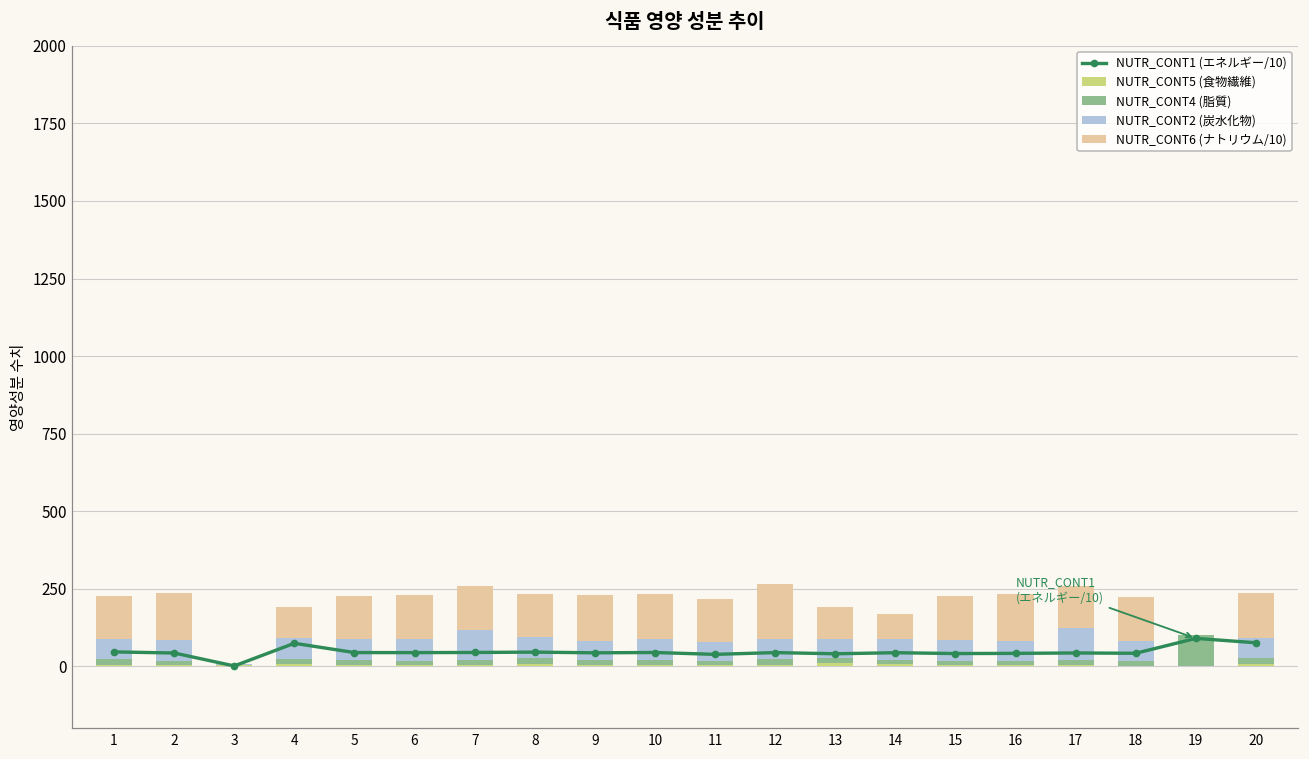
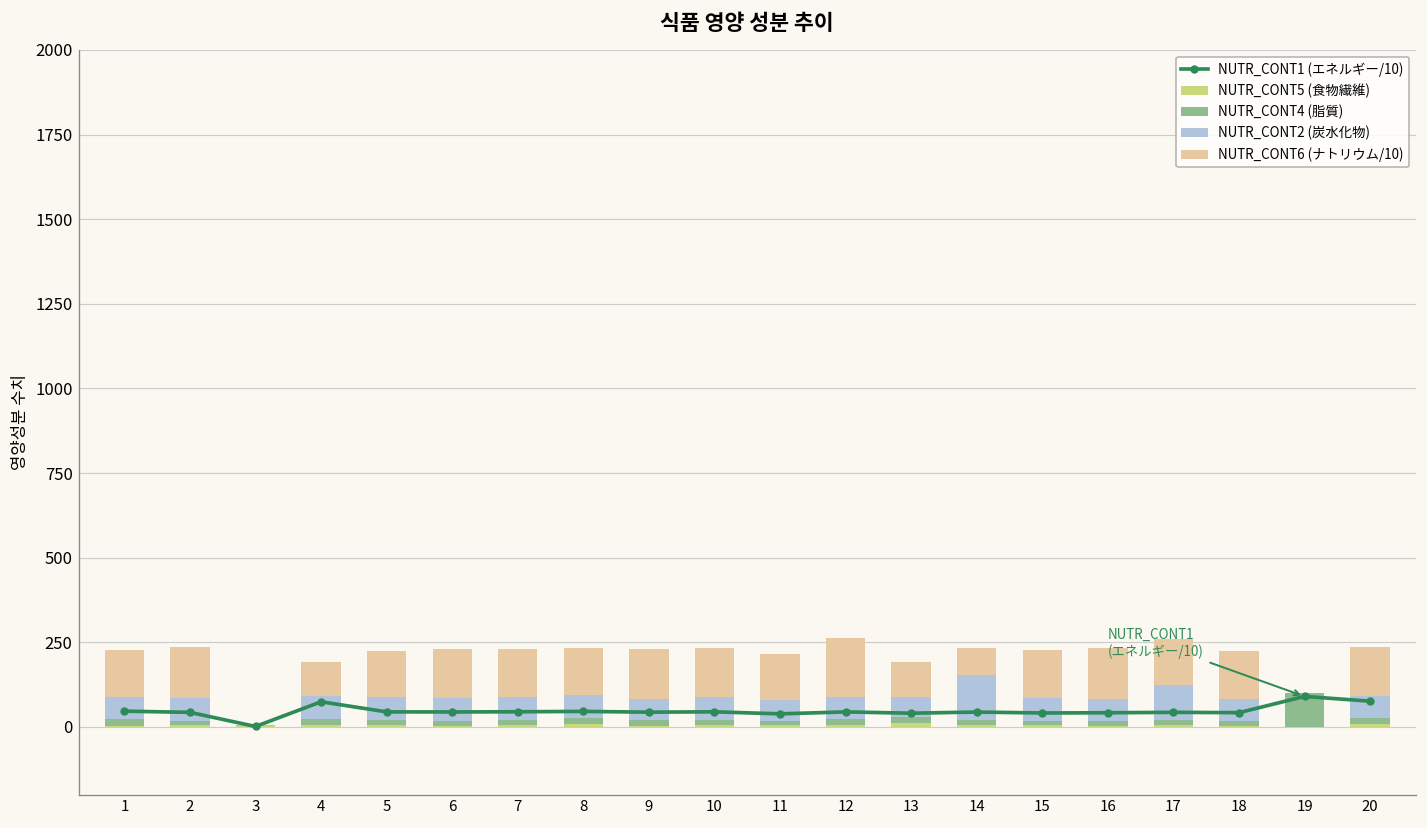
NUTR_CONT2 (炭水化物), 7: 100 -> 70
NUTR_CONT2 (炭水化物), 14: 70 -> 130
